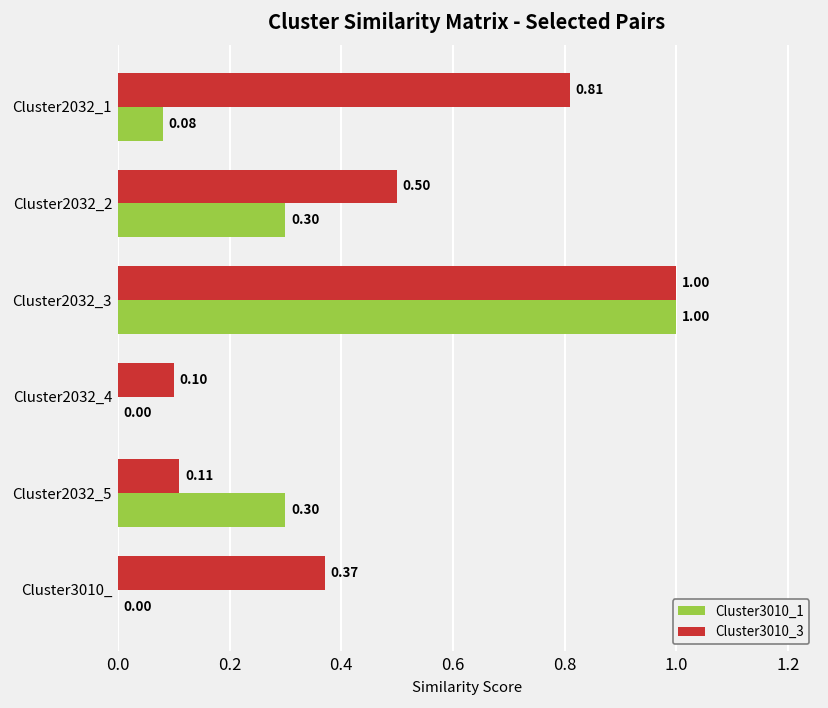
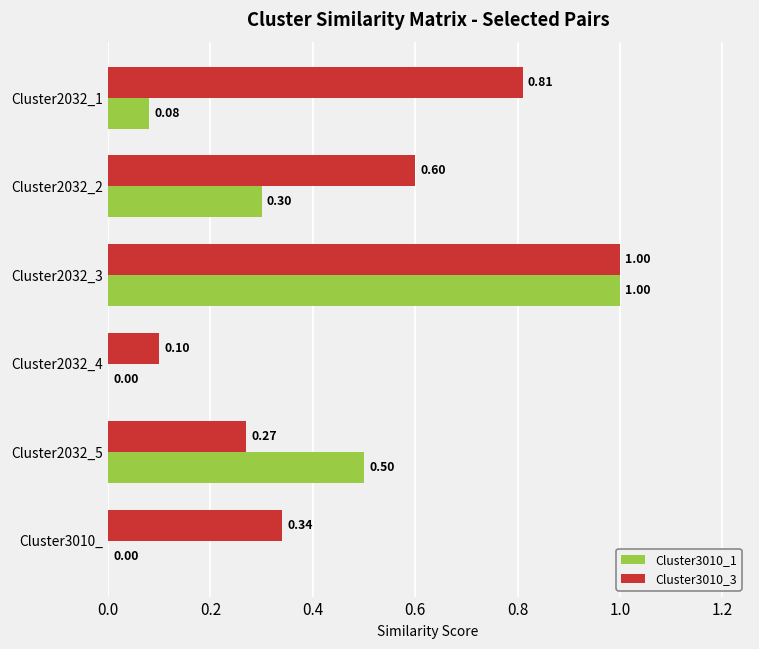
Cluster3010_3, Cluster2032_2: 0.50 -> 0.60
Cluster3010_3, Cluster2032_5: 0.11 -> 0.27
Cluster3010_1, Cluster2032_5: 0.30 -> 0.50
Cluster3010_3, Cluster3010_: 0.37 -> 0.34
